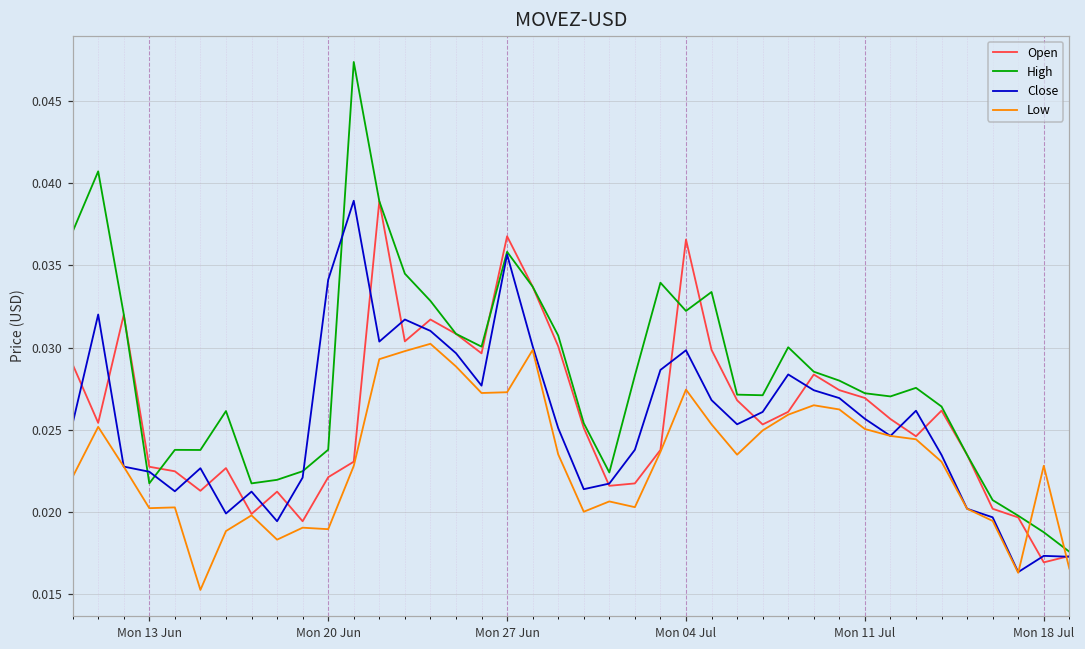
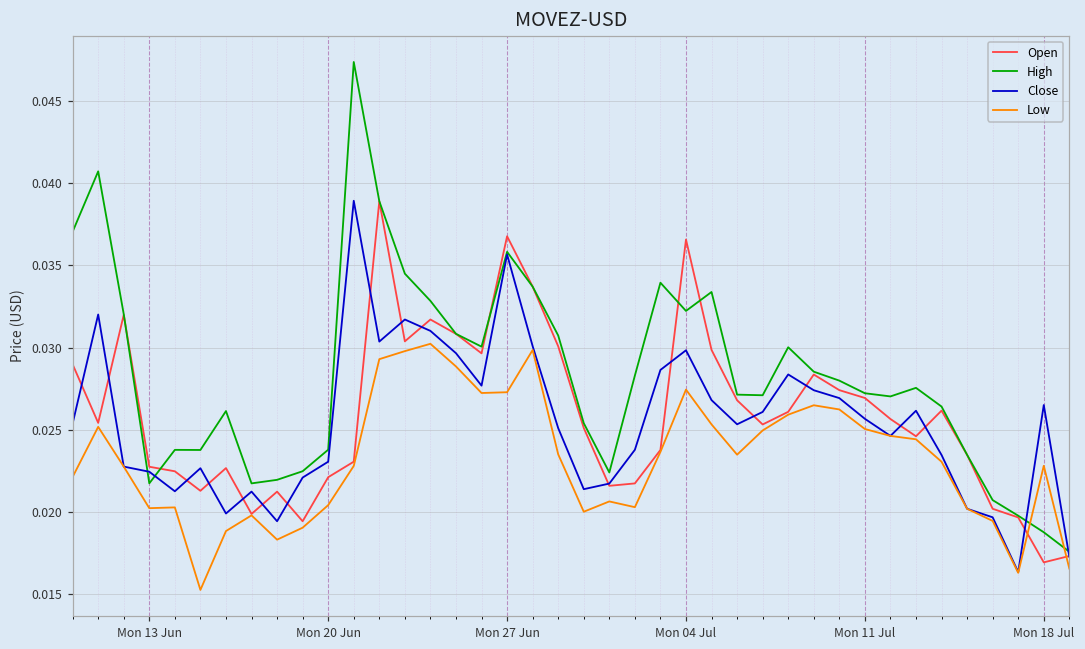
Close, Mon 20 Jun: 0.0341 -> 0.0231
Low, Mon 20 Jun: 0.0189 -> 0.0204
Close, Mon 18 Jul: 0.0173 -> 0.0265
